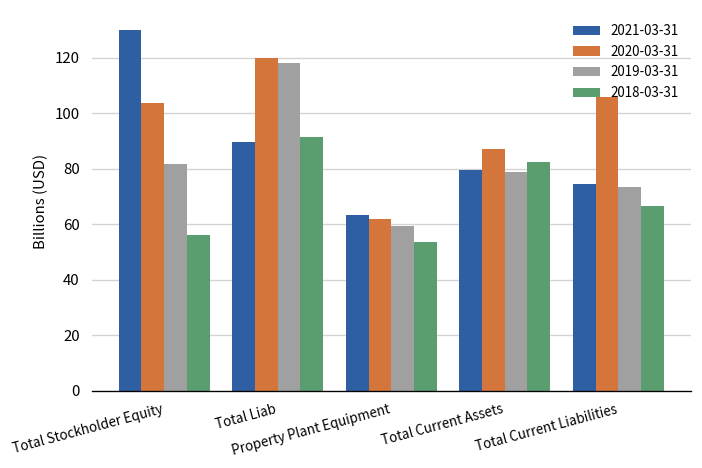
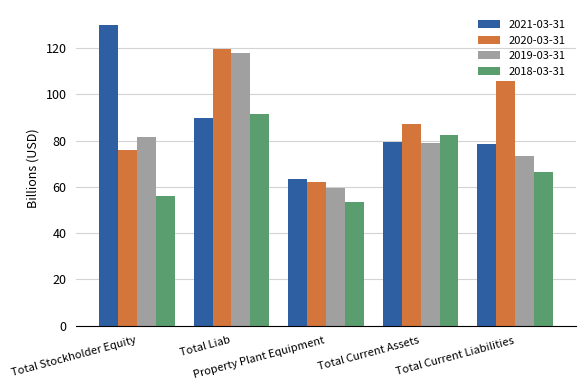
2020-03-31, Total Stockholder Equity: 104 -> 76
2021-03-31, Total Current Liabilities: 75 -> 79
